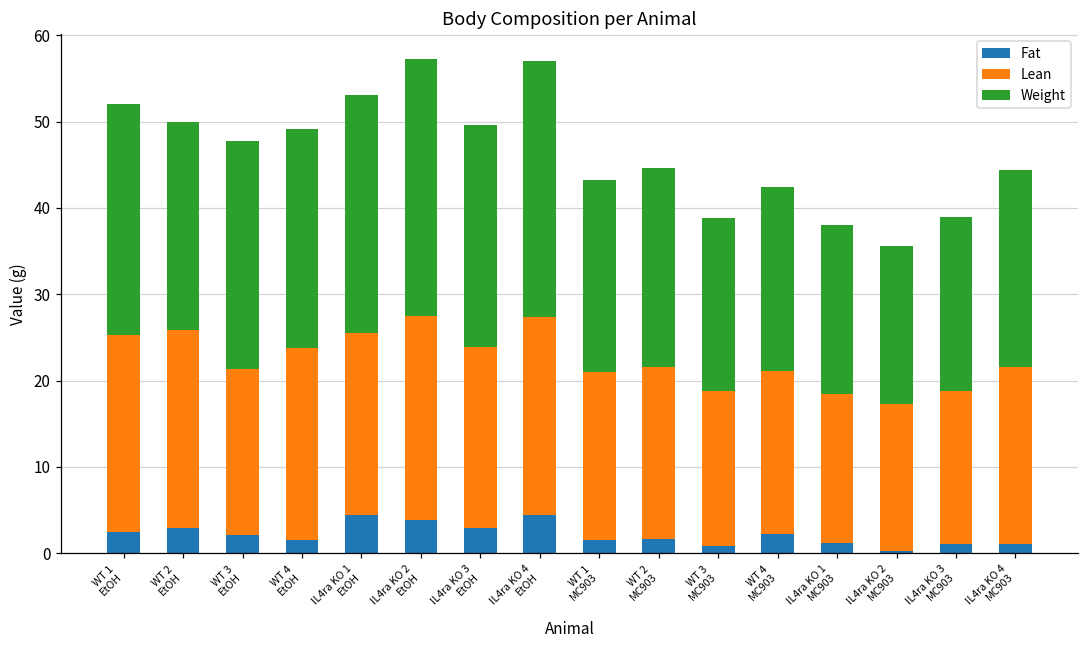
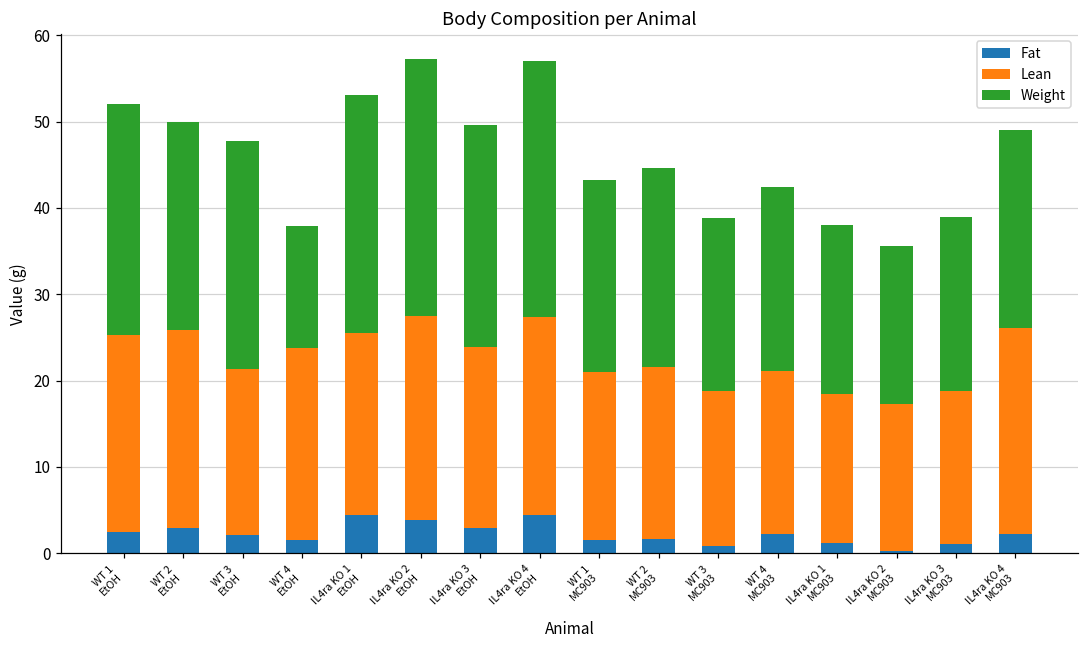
Weight, WT 4 EtOH: 25 -> 14
Fat, IL4ra KO 4 MC903: 1 -> 2
Lean, IL4ra KO 4 MC903: 20 -> 24
